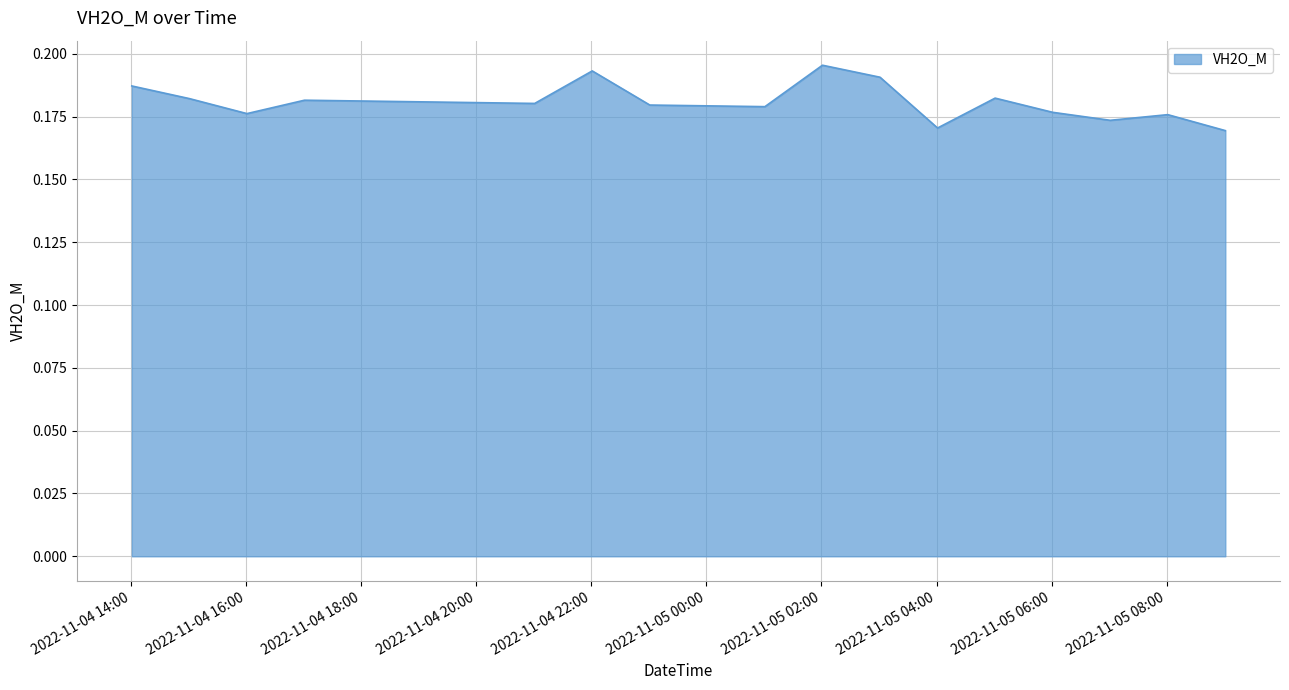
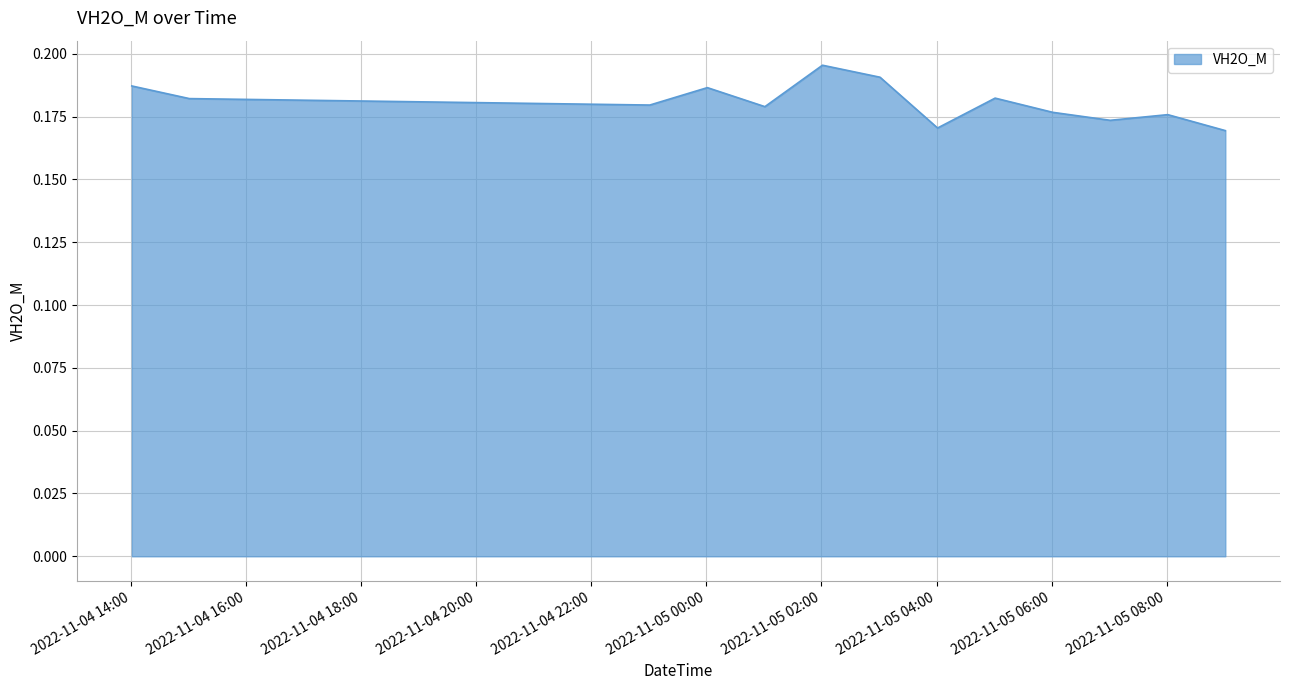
2022-11-04 16:00: 0.176 -> 0.182
2022-11-04 22:00: 0.193 -> 0.180
2022-11-05 00:00: 0.179 -> 0.187
